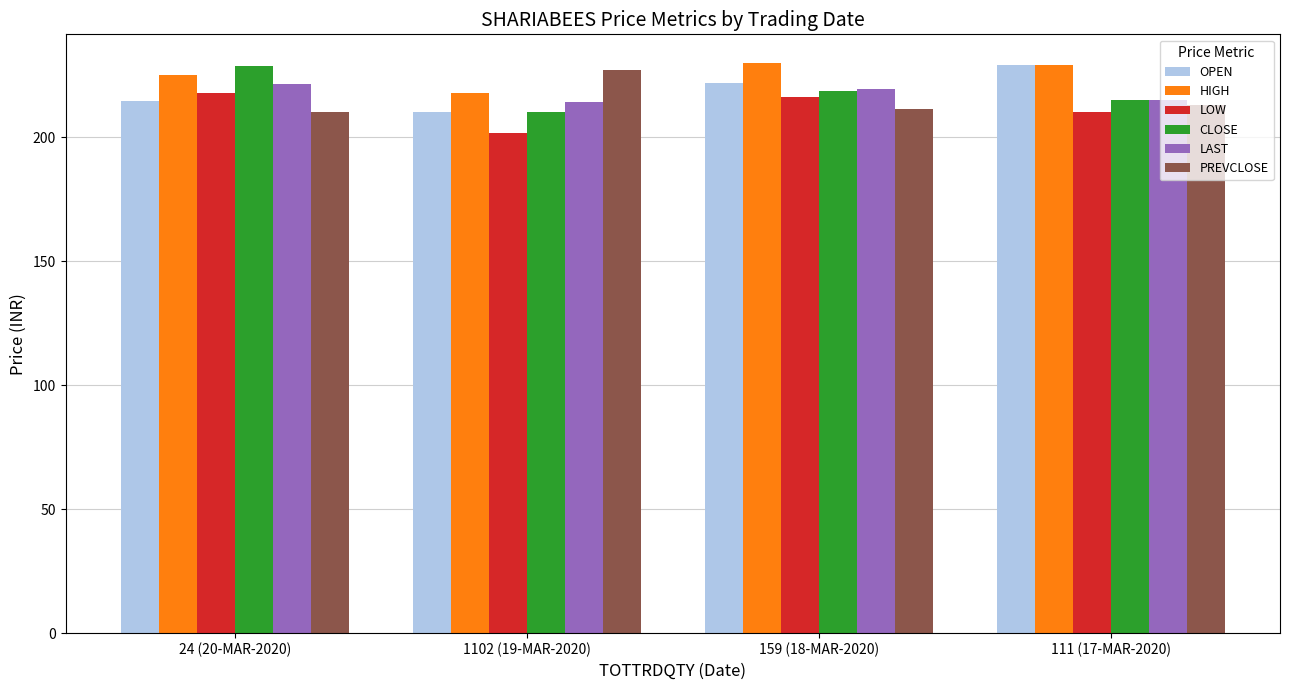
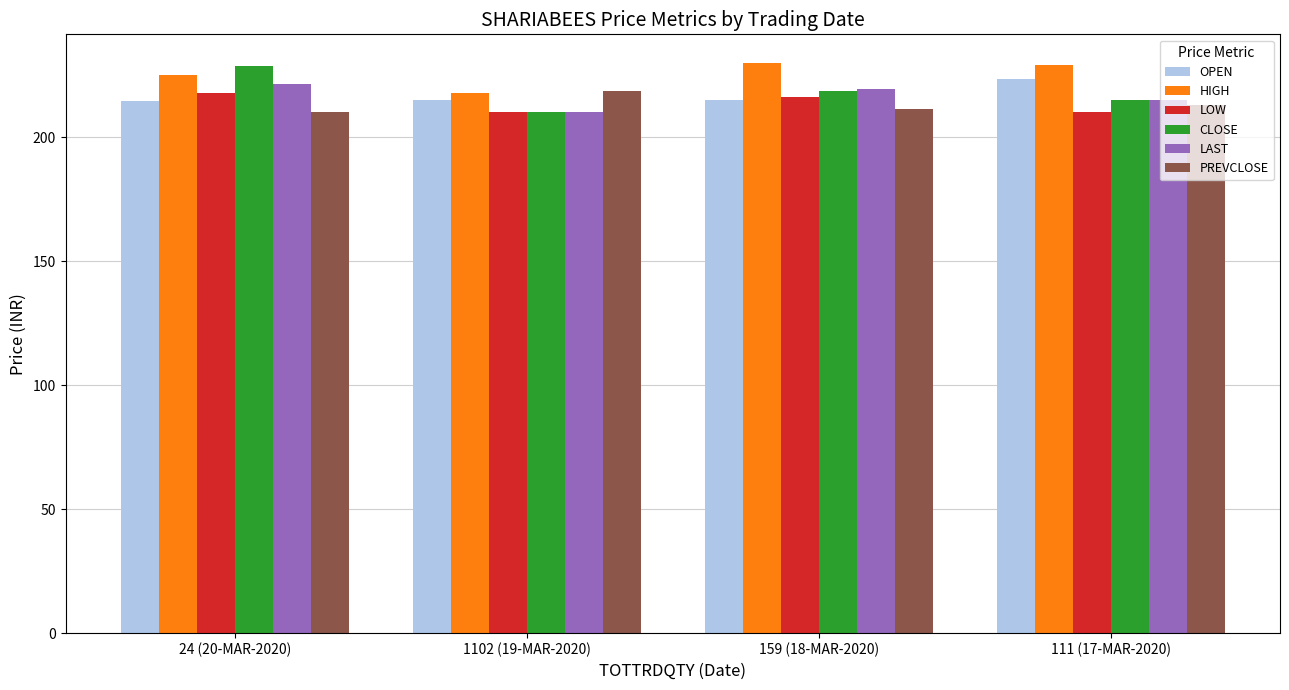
OPEN, 1102 (19-MAR-2020): 210 -> 215
LOW, 1102 (19-MAR-2020): 202 -> 210
LAST, 1102 (19-MAR-2020): 214 -> 210
PREVCLOSE, 1102 (19-MAR-2020): 227 -> 219
OPEN, 159 (18-MAR-2020): 222 -> 215
OPEN, 111 (17-MAR-2020): 229 -> 224
